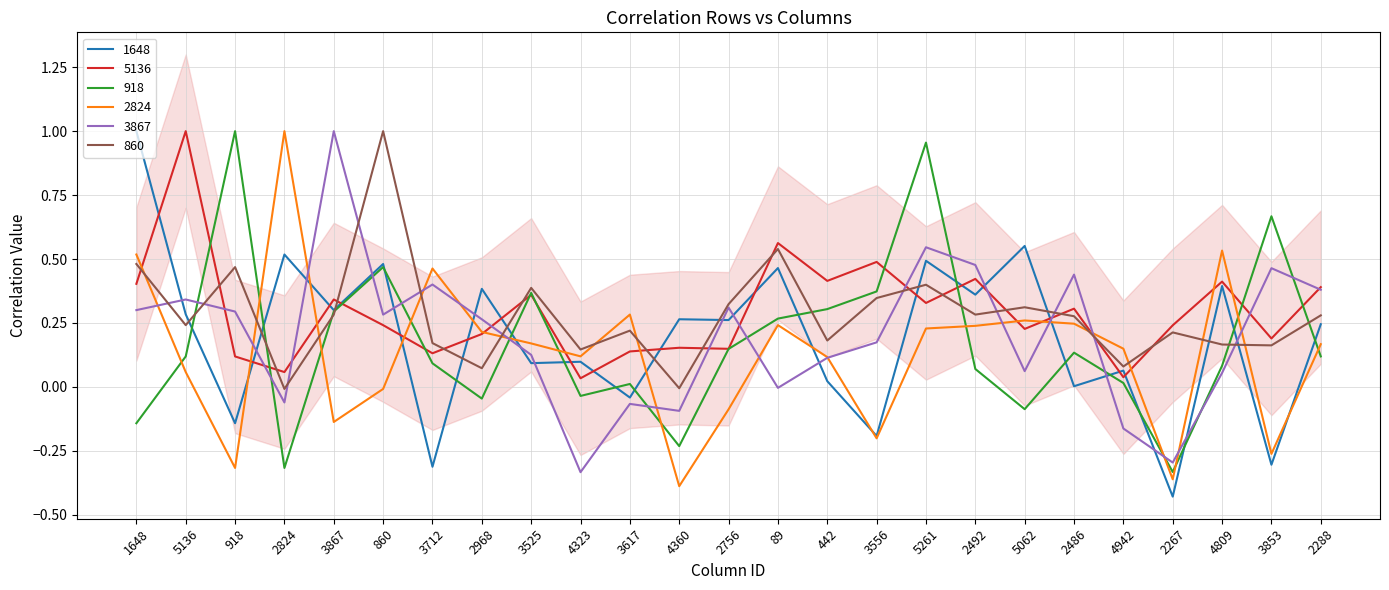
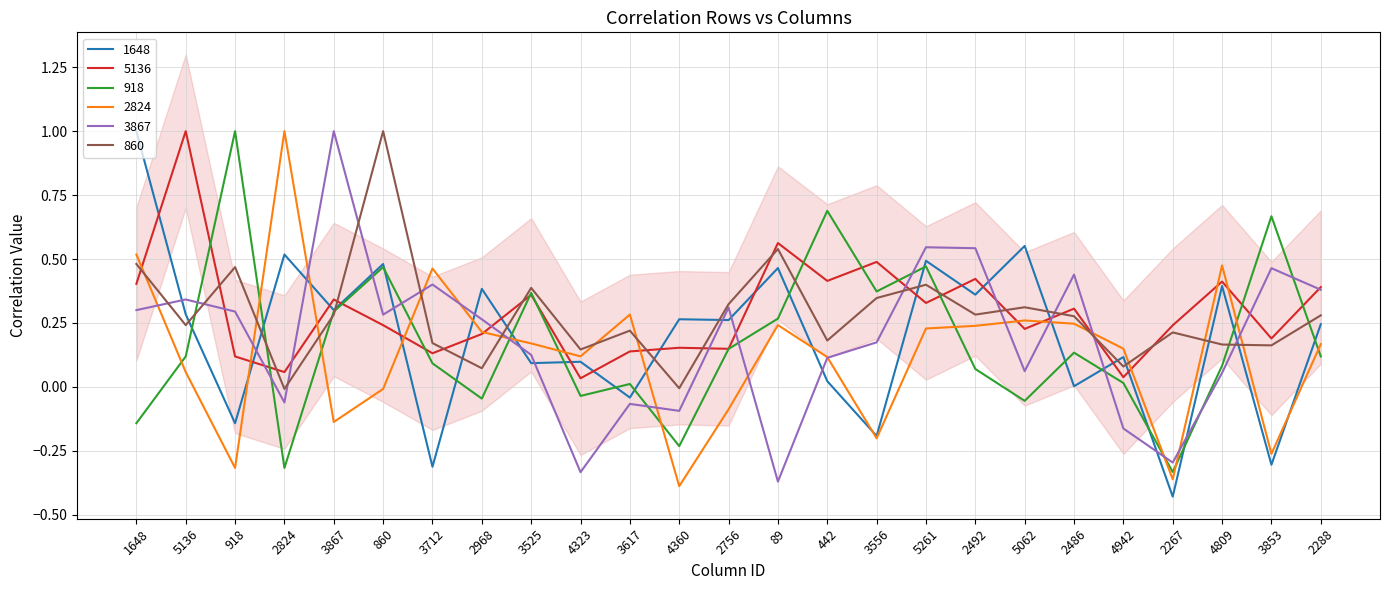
3867, 89: 0.00 -> -0.37
918, 442: 0.30 -> 0.69
918, 5261: 0.96 -> 0.47
3867, 2492: 0.48 -> 0.54
918, 5062: -0.09 -> -0.05
1648, 4942: 0.06 -> 0.12
2824, 4809: 0.53 -> 0.47
